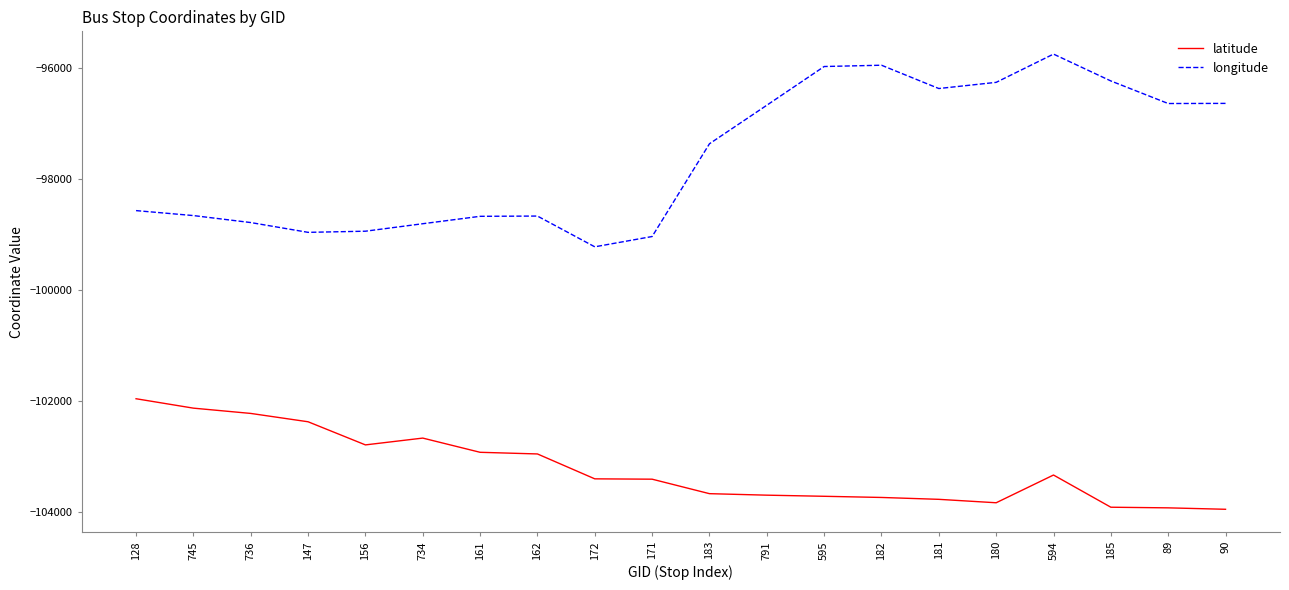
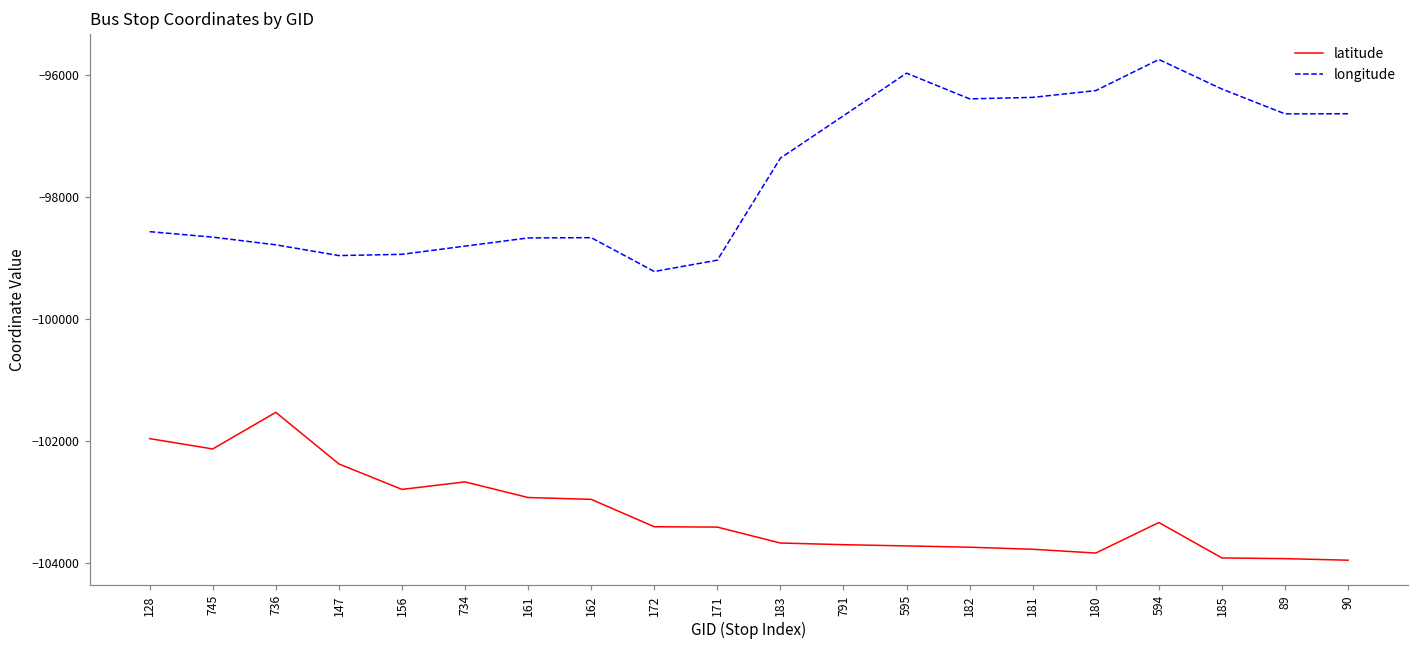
latitude, 736: -102200 -> -101500
longitude, 182: -96000 -> -96400
